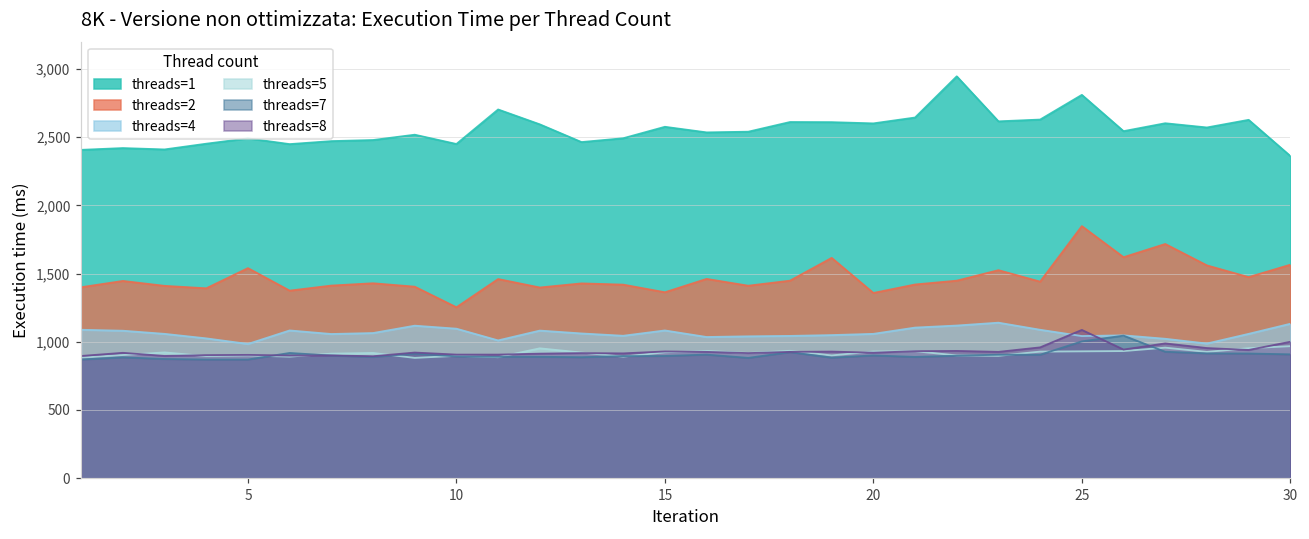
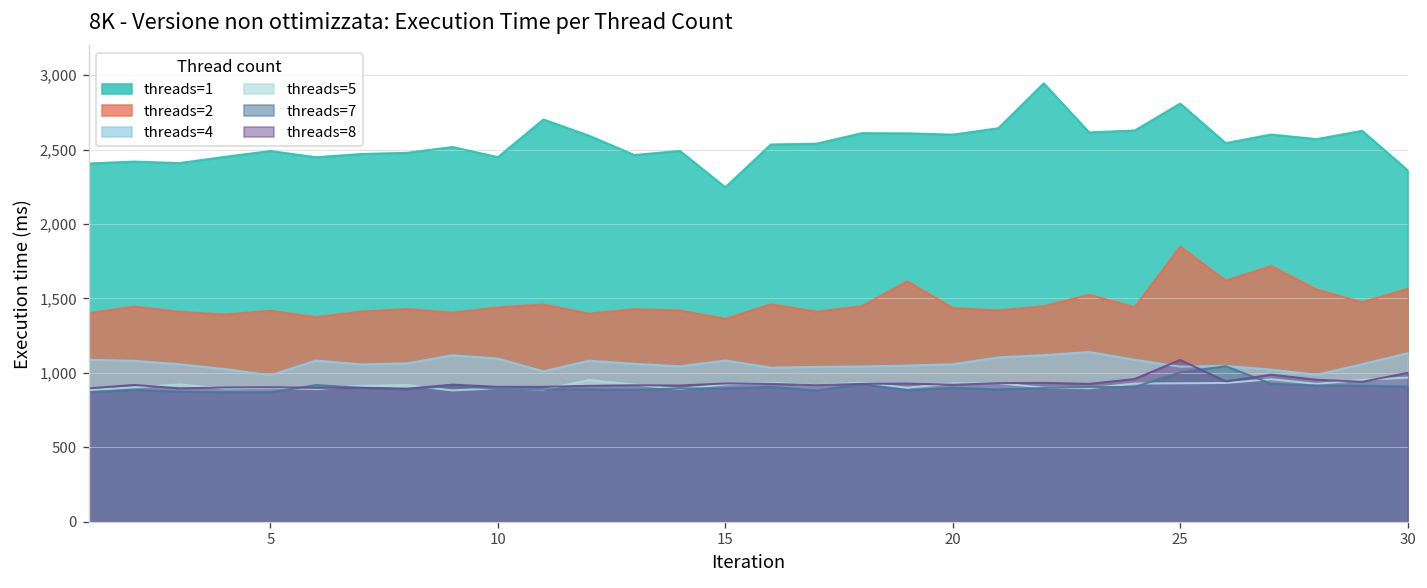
threads=2, 5: 1,540 -> 1,420
threads=2, 10: 1,250 -> 1,440
threads=1, 15: 2,580 -> 2,250
threads=2, 20: 1,360 -> 1,440
